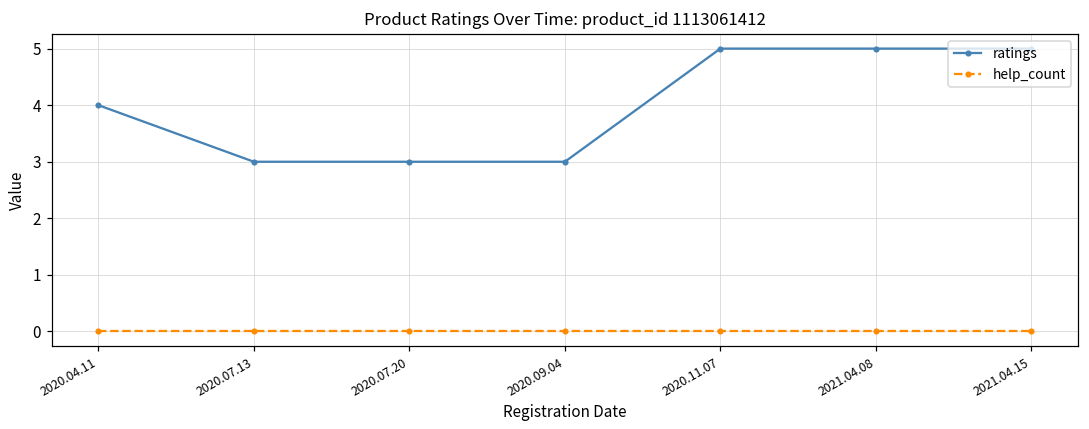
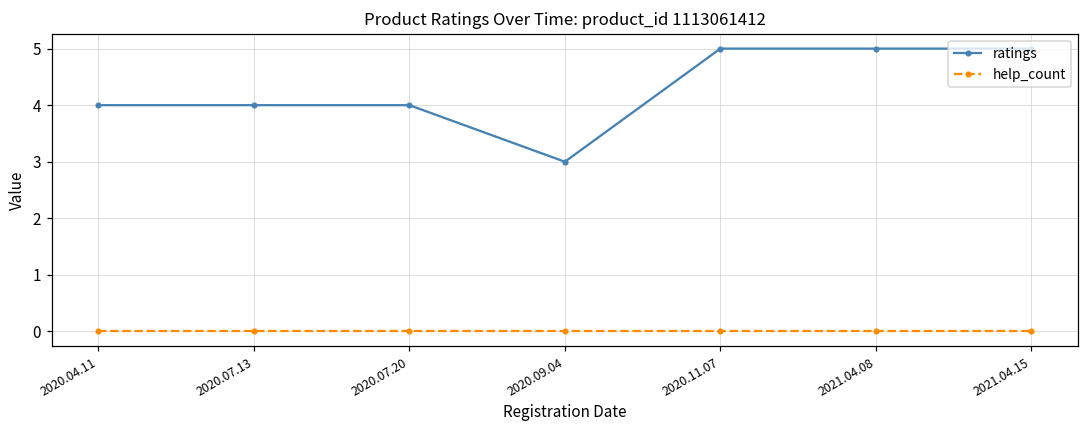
ratings, 2020.07.13: 3 -> 4
ratings, 2020.07.20: 3 -> 4
